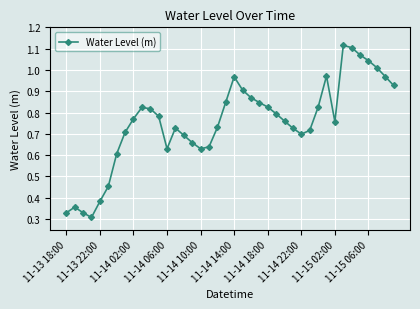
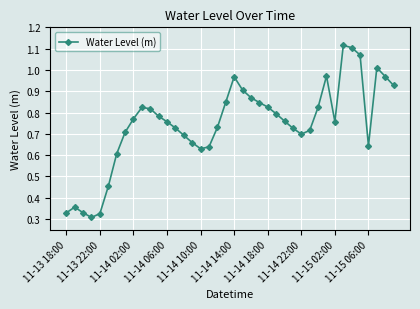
11-13 22:00: 0.38 -> 0.33
11-14 06:00: 0.63 -> 0.76
11-15 06:00: 1.04 -> 0.64
